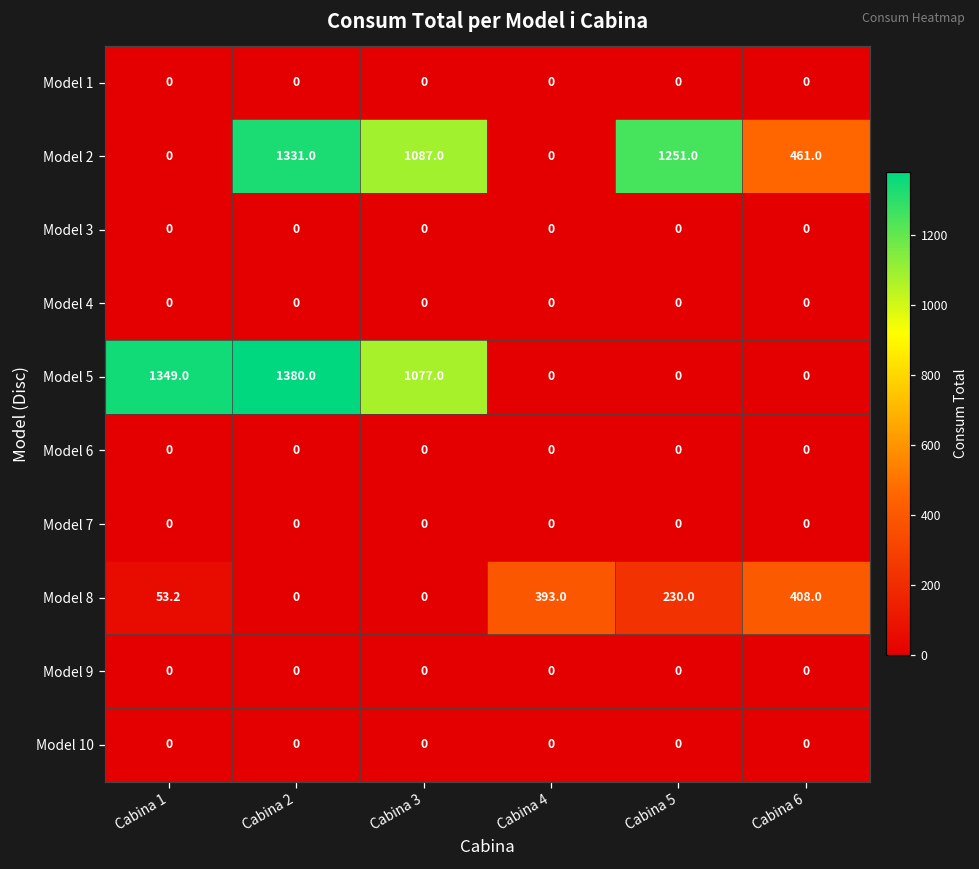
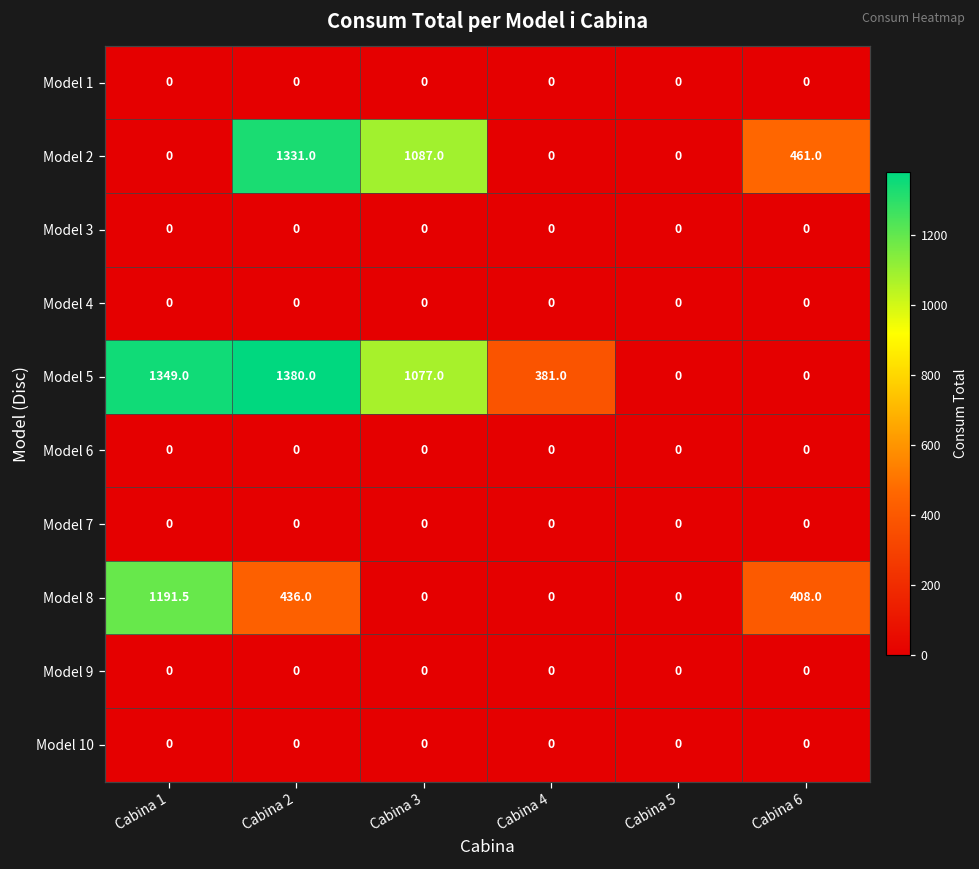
Model 2, Cabina 5: 1251.0 -> 0
Model 5, Cabina 4: 0 -> 381.0
Model 8, Cabina 1: 53.2 -> 1191.5
Model 8, Cabina 2: 0 -> 436.0
Model 8, Cabina 4: 393.0 -> 0
Model 8, Cabina 5: 230.0 -> 0
